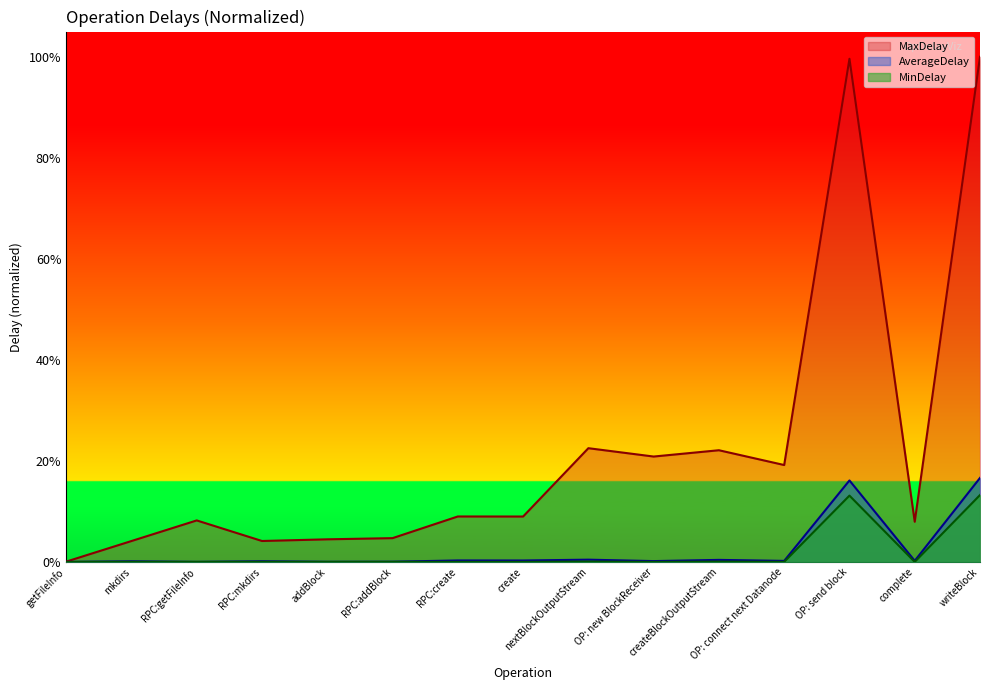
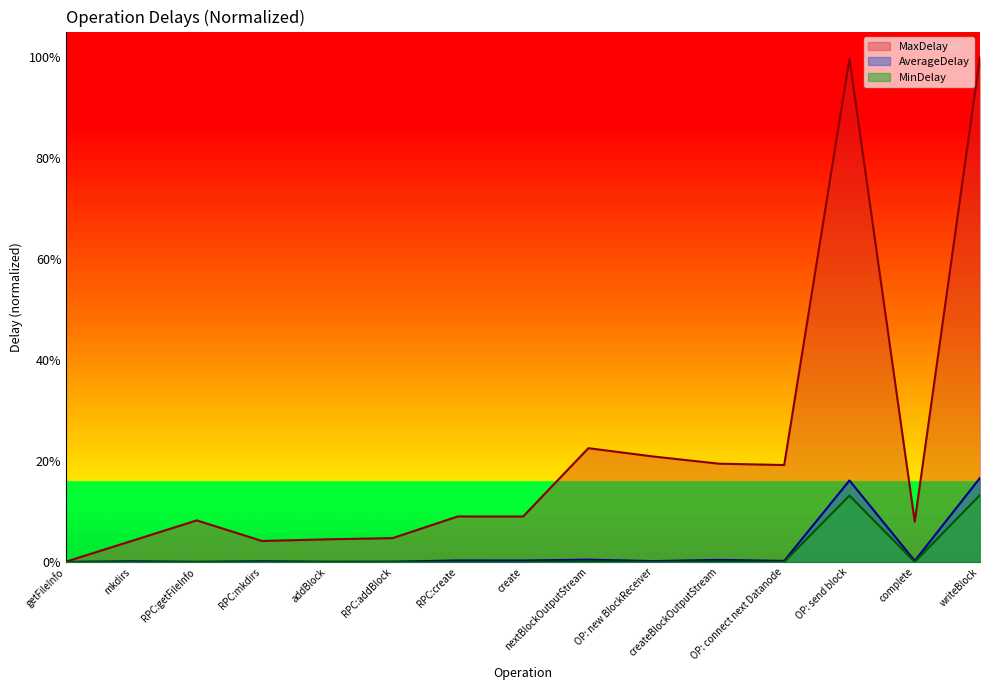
MaxDelay, createBlockOutputStream: 22% -> 19%
